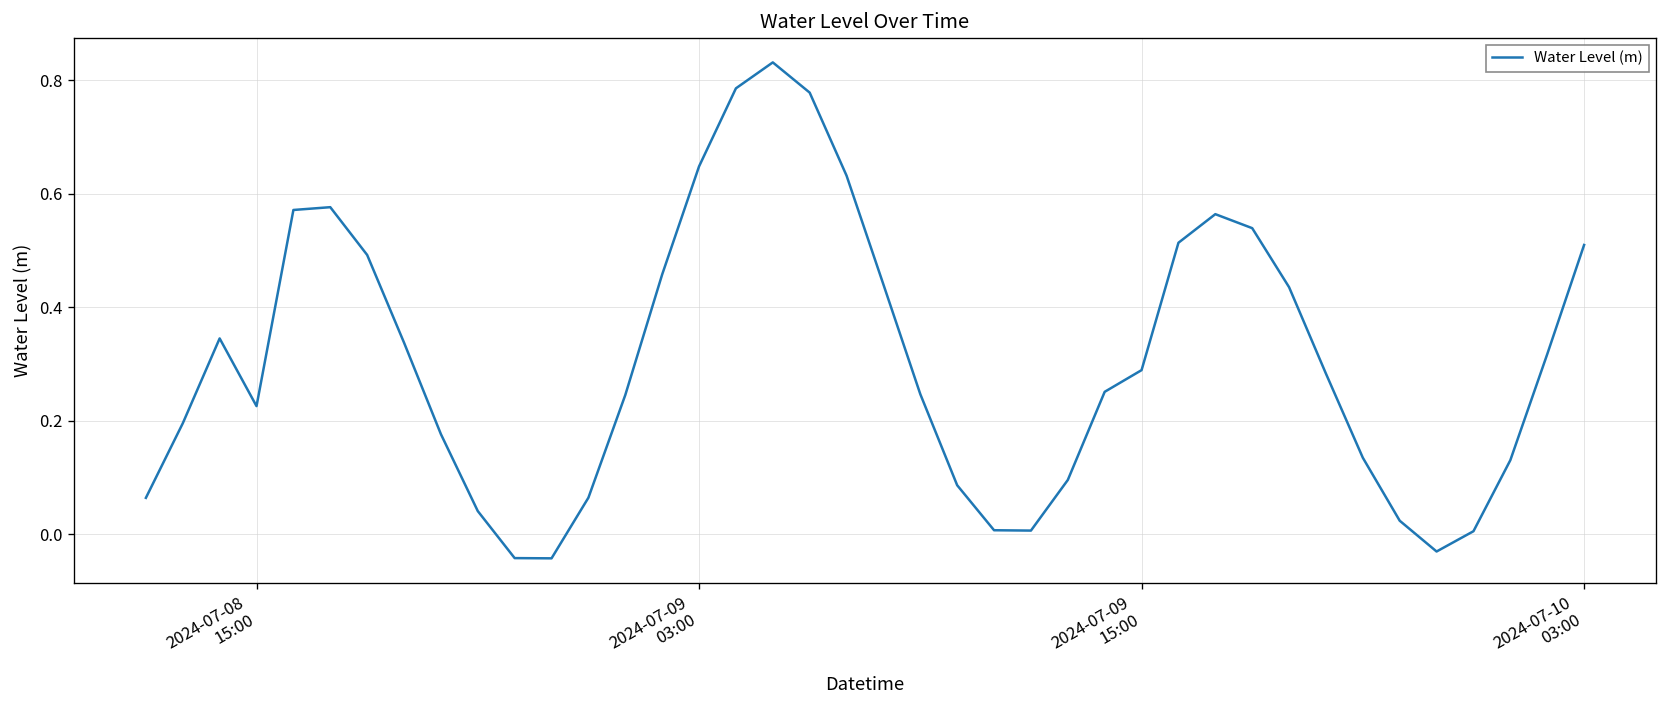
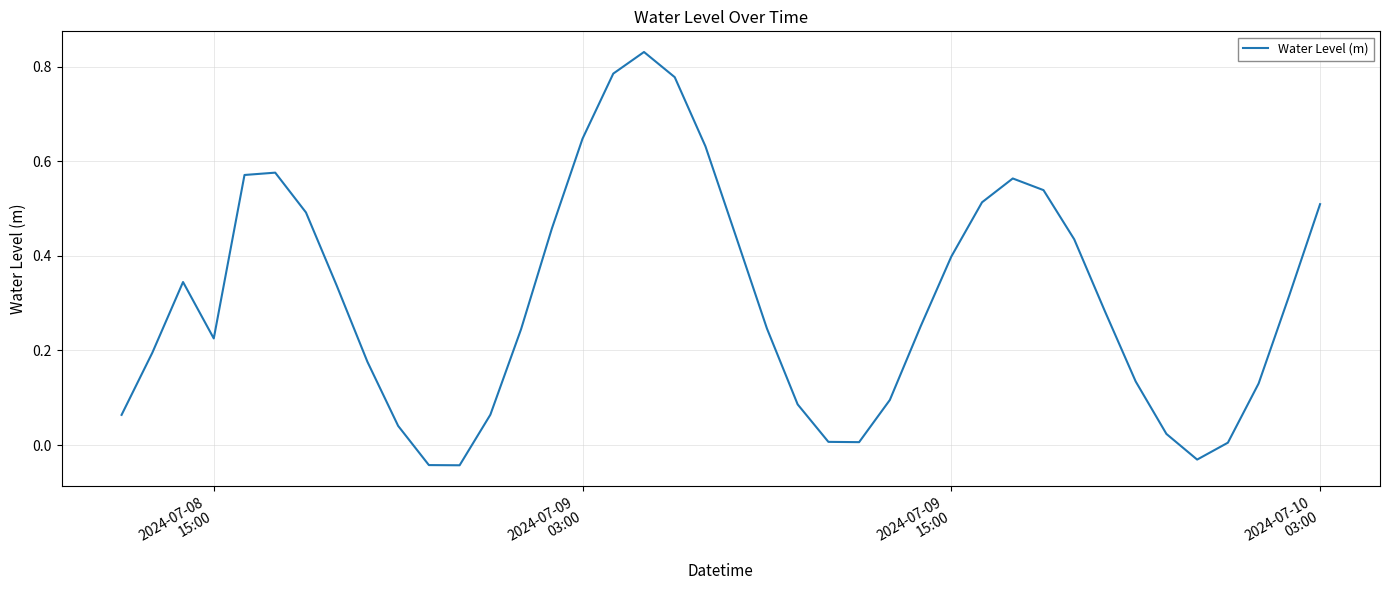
2024-07-09 15:00: 0.29 -> 0.40
